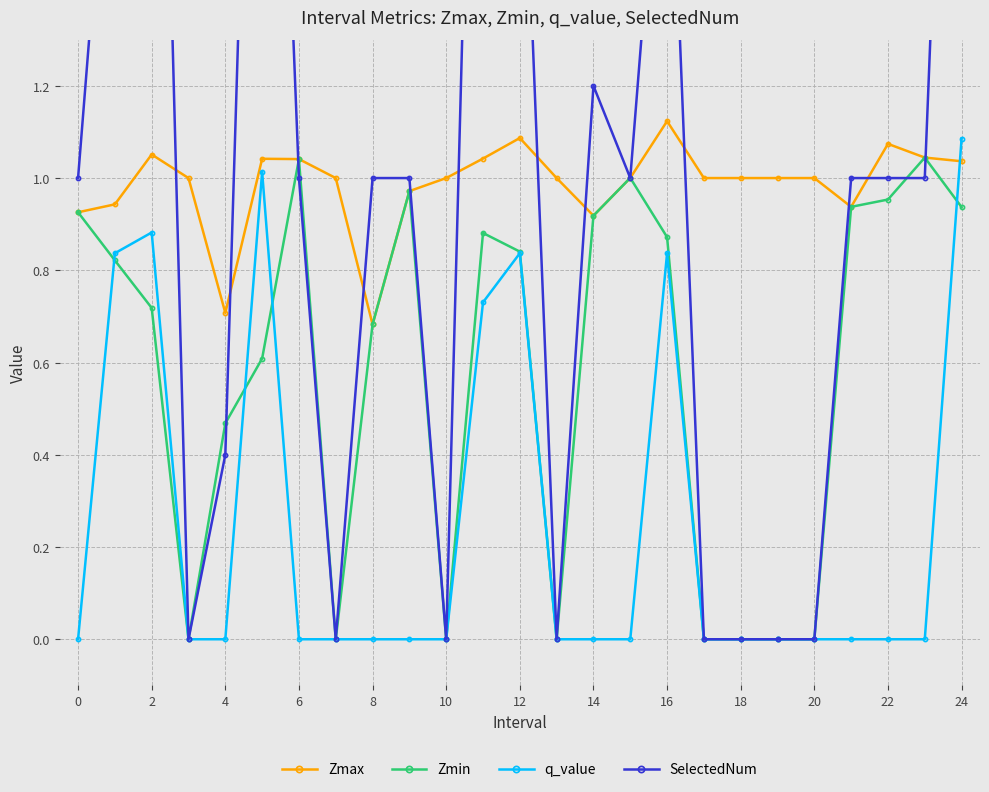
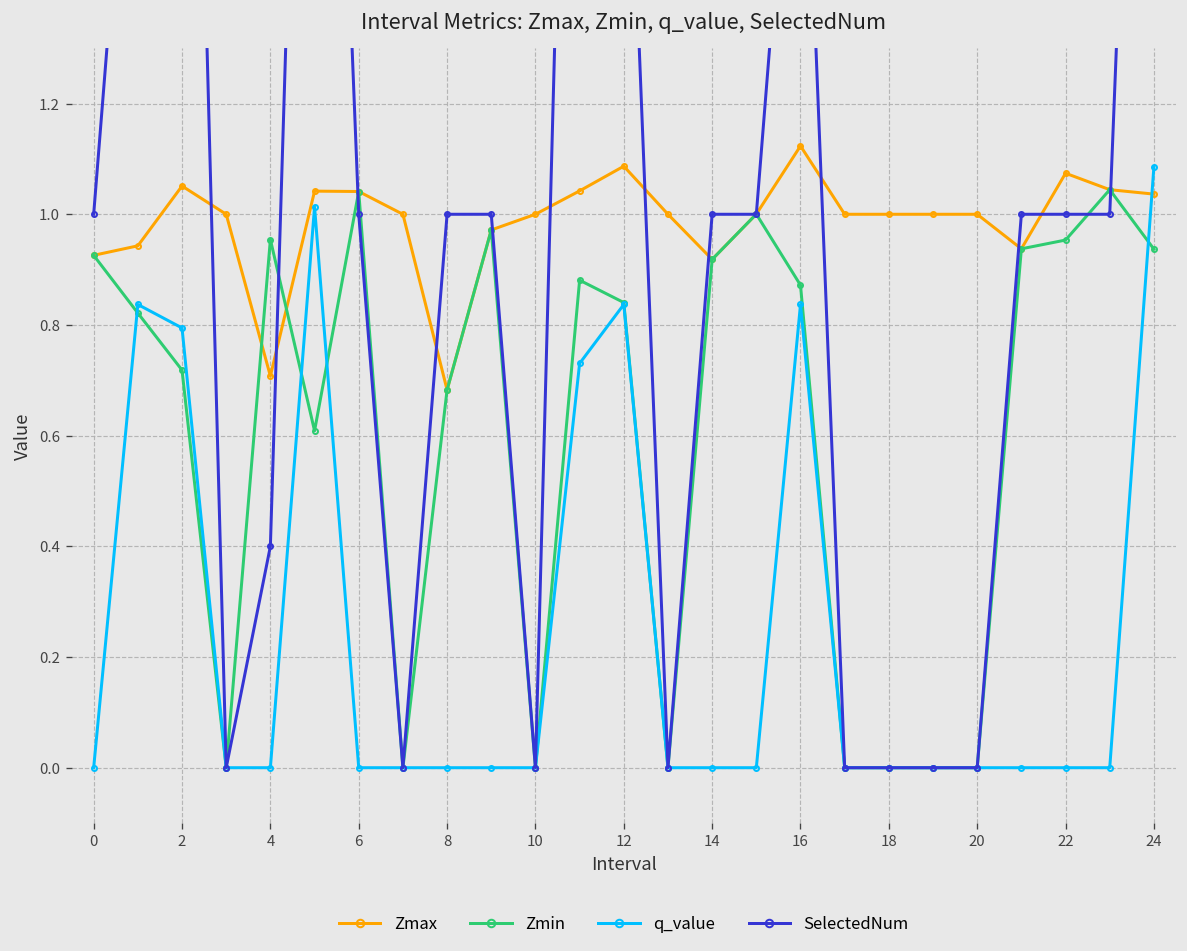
q_value, 2: 0.88 -> 0.79
Zmin, 4: 0.47 -> 0.95
SelectedNum, 14: 1.2 -> 1.0
